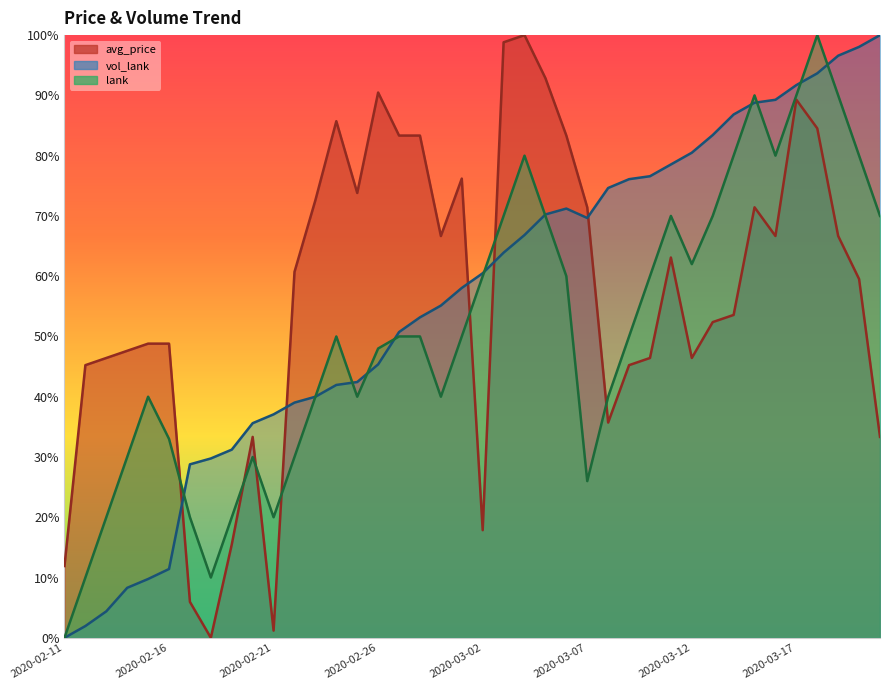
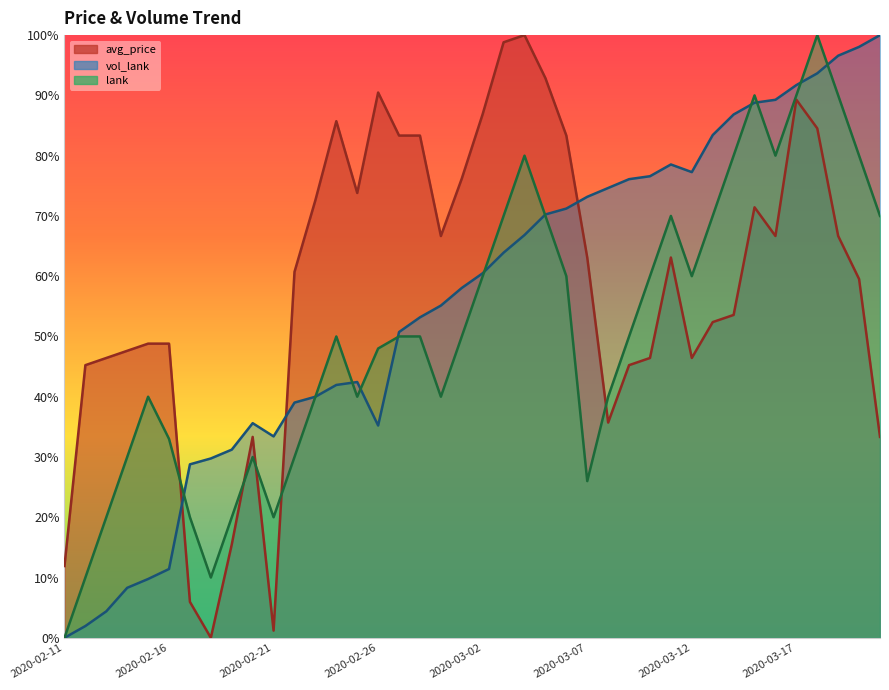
vol_lank, 2020-02-21: 37% -> 33%
vol_lank, 2020-02-26: 45% -> 35%
avg_price, 2020-03-02: 18% -> 87%
avg_price, 2020-03-07: 71% -> 63%
vol_lank, 2020-03-07: 70% -> 73%
vol_lank, 2020-03-12: 80% -> 77%
lank, 2020-03-12: 62% -> 60%
